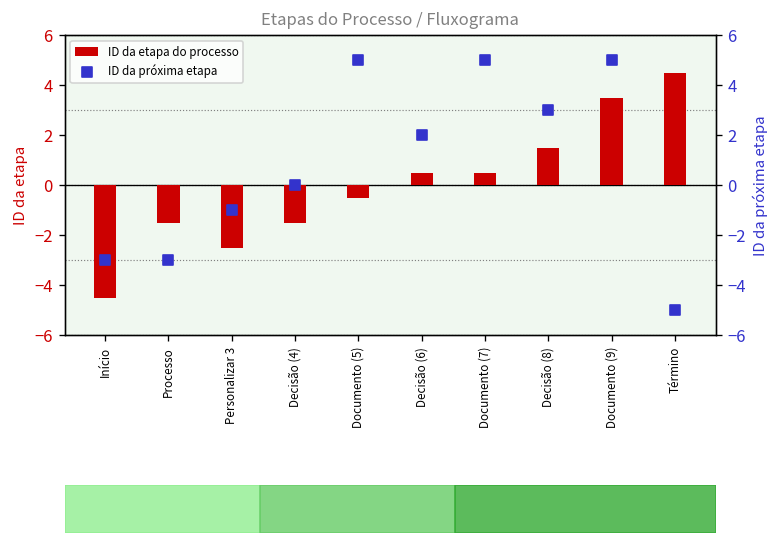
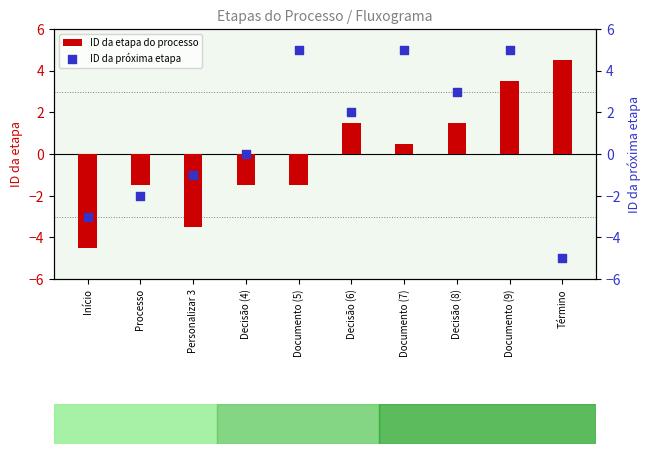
ID da etapa do processo, Personalizar 3: -2.5 -> -3.5
ID da etapa do processo, Documento (5): -0.5 -> -1.5
ID da etapa do processo, Decisão (6): 0.5 -> 1.5
ID da próxima etapa, Processo: -3.0 -> -2.0
